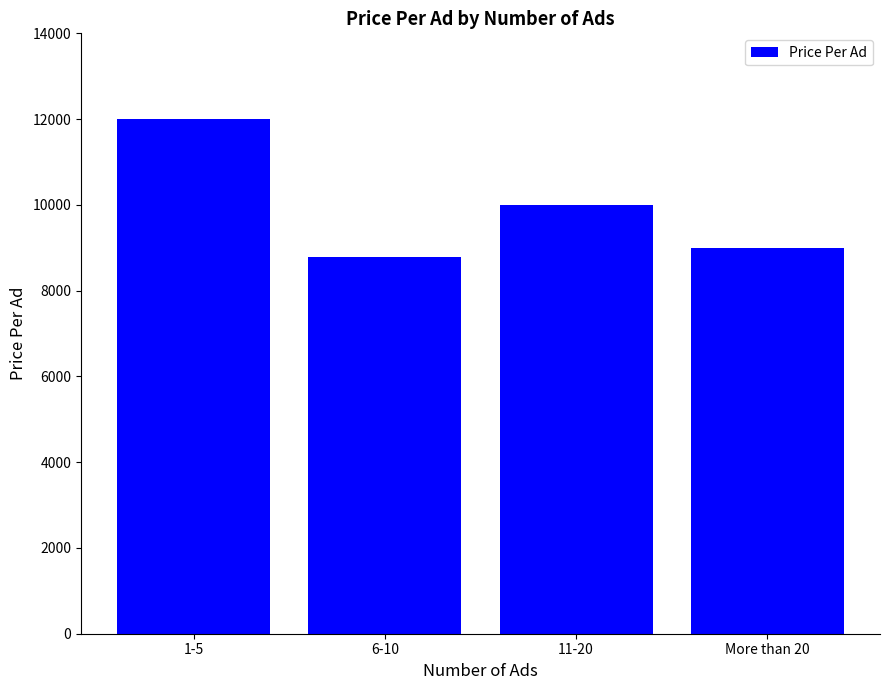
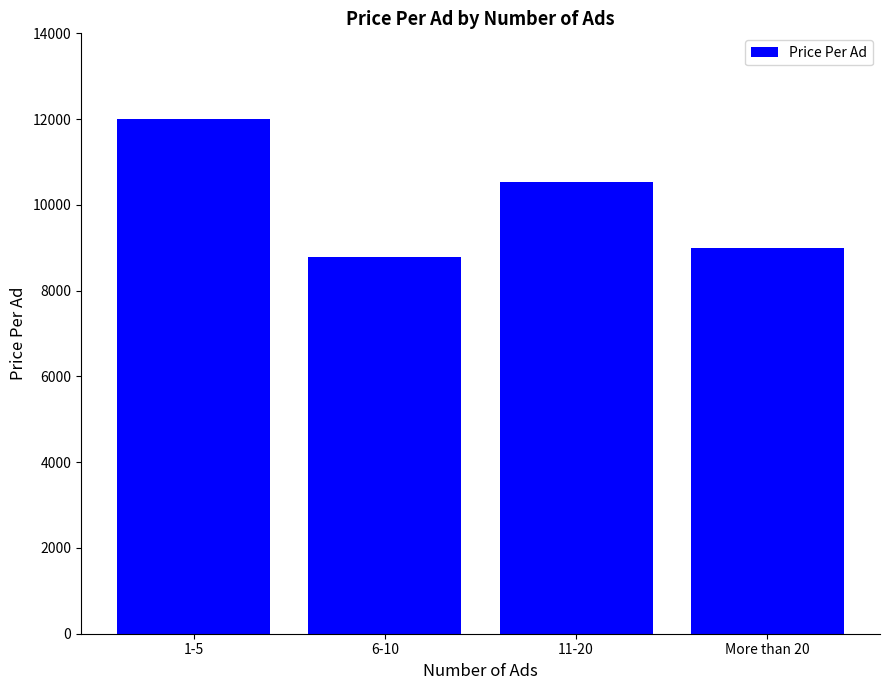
11-20: 10000 -> 10500
